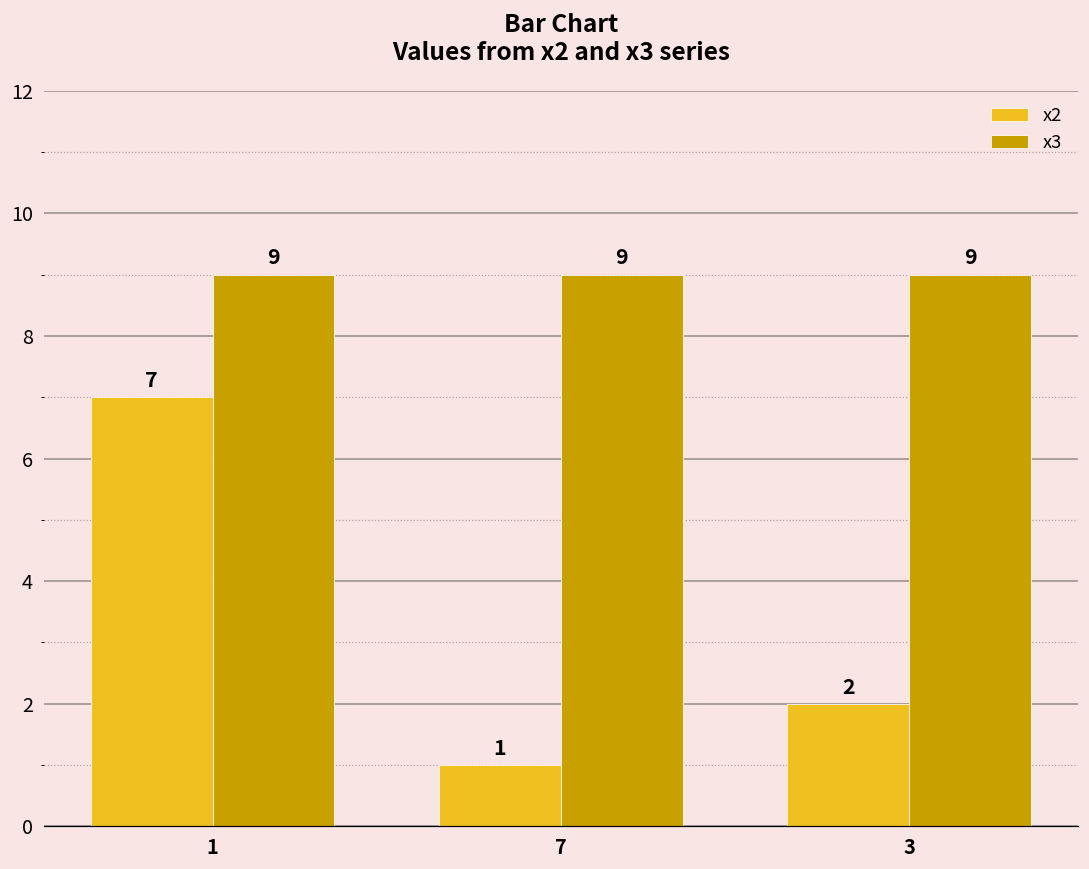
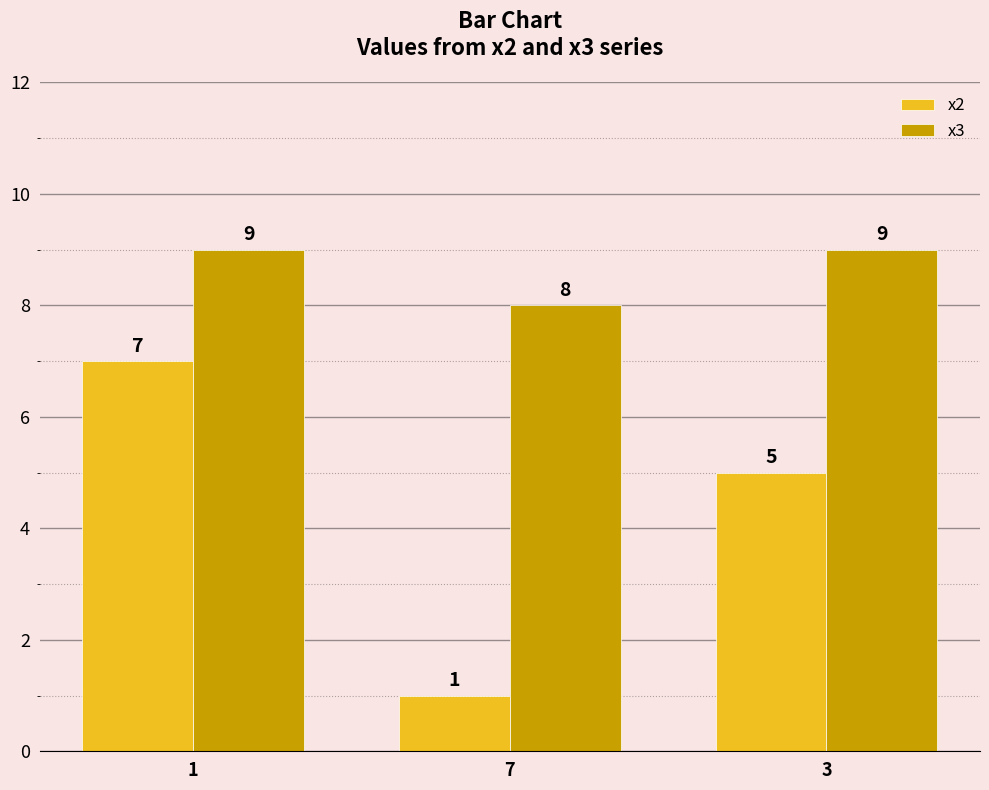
x3, 7: 9 -> 8
x2, 3: 2 -> 5
